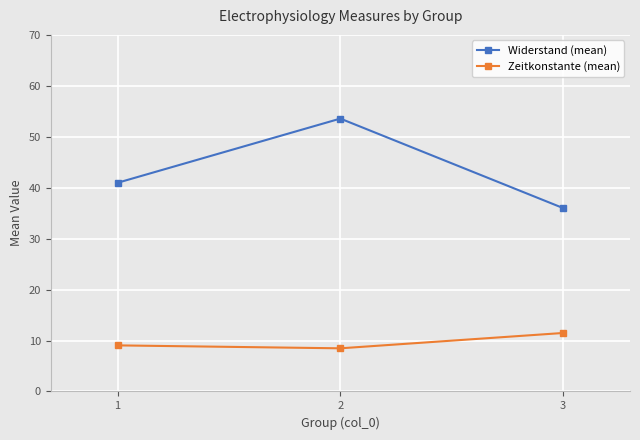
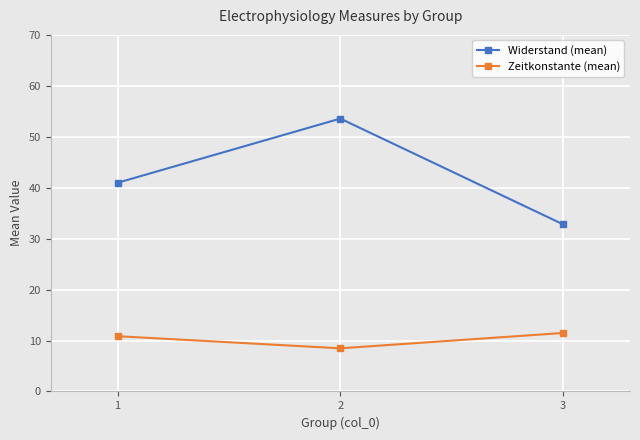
Zeitkonstante (mean), 1: 9 -> 11
Widerstand (mean), 3: 36 -> 33
